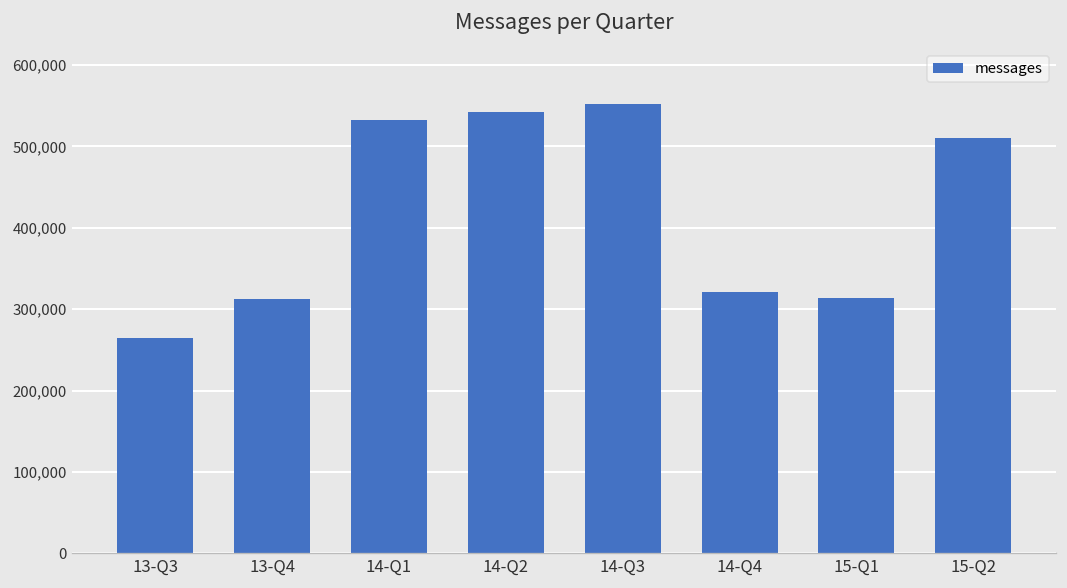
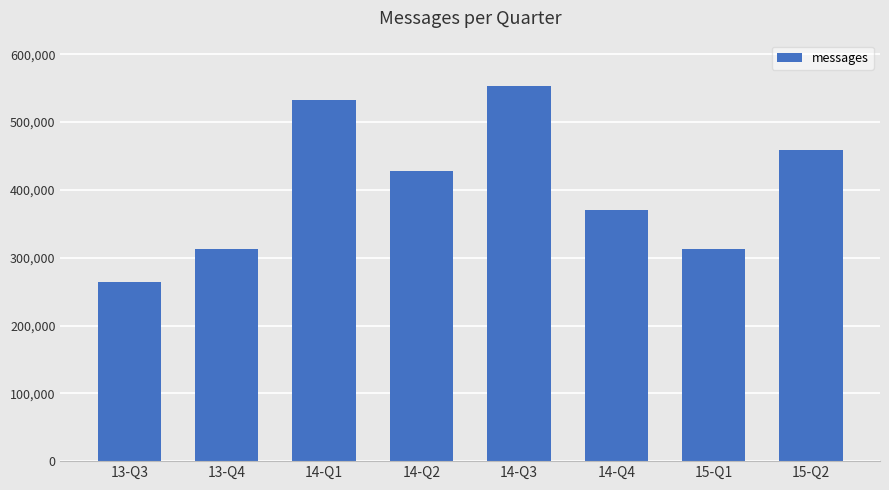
14-Q2: 540,000 -> 430,000
14-Q4: 320,000 -> 370,000
15-Q2: 510,000 -> 460,000
